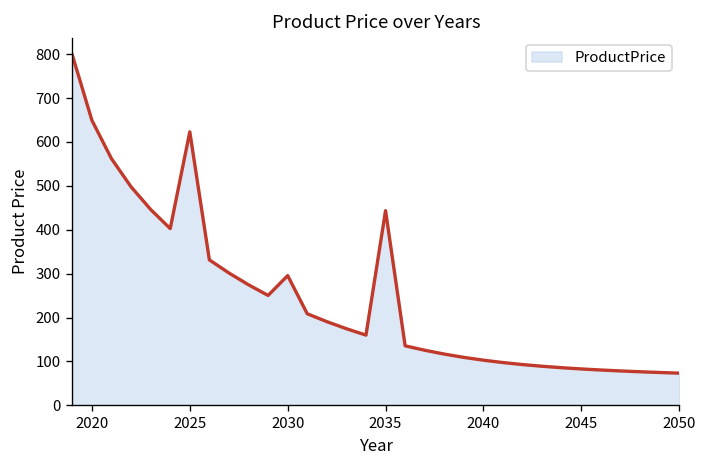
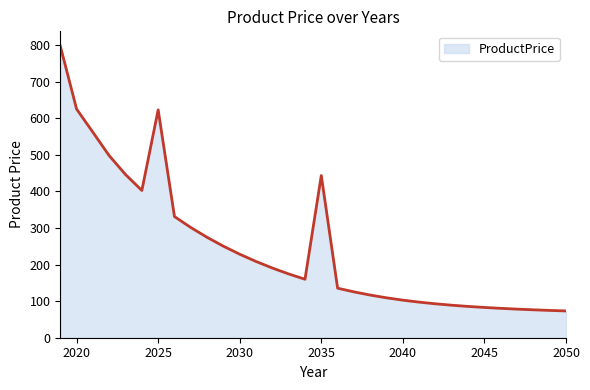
2020: 650 -> 630
2030: 300 -> 230
